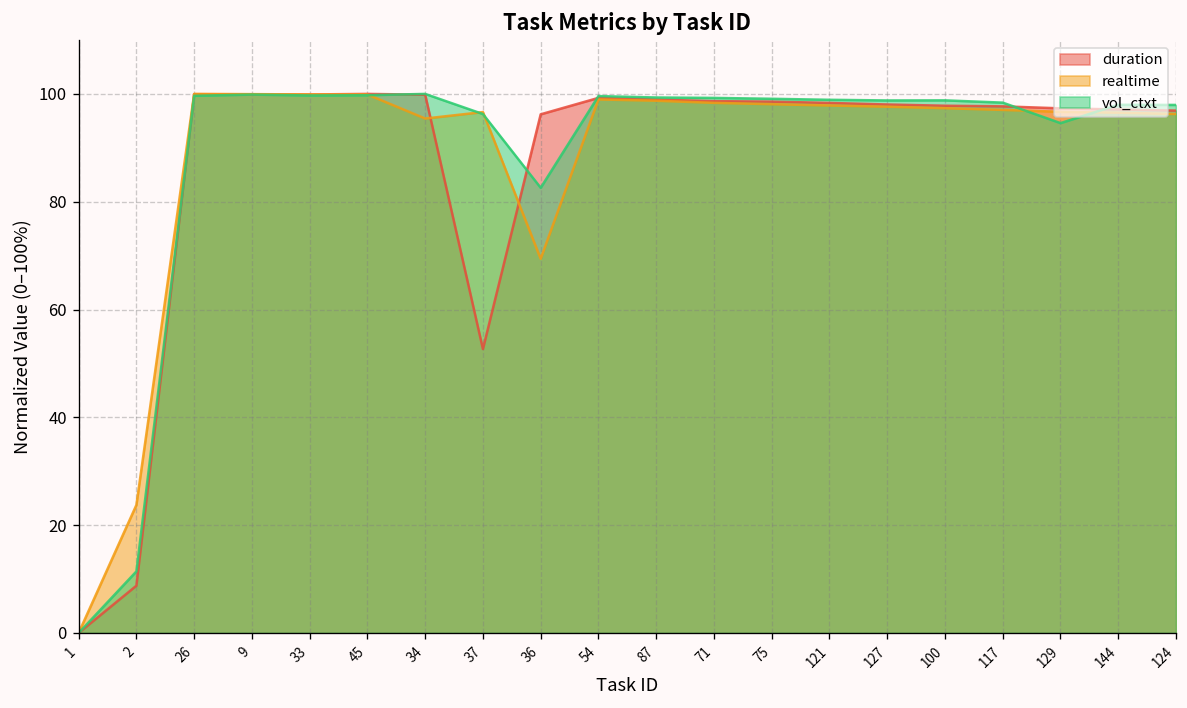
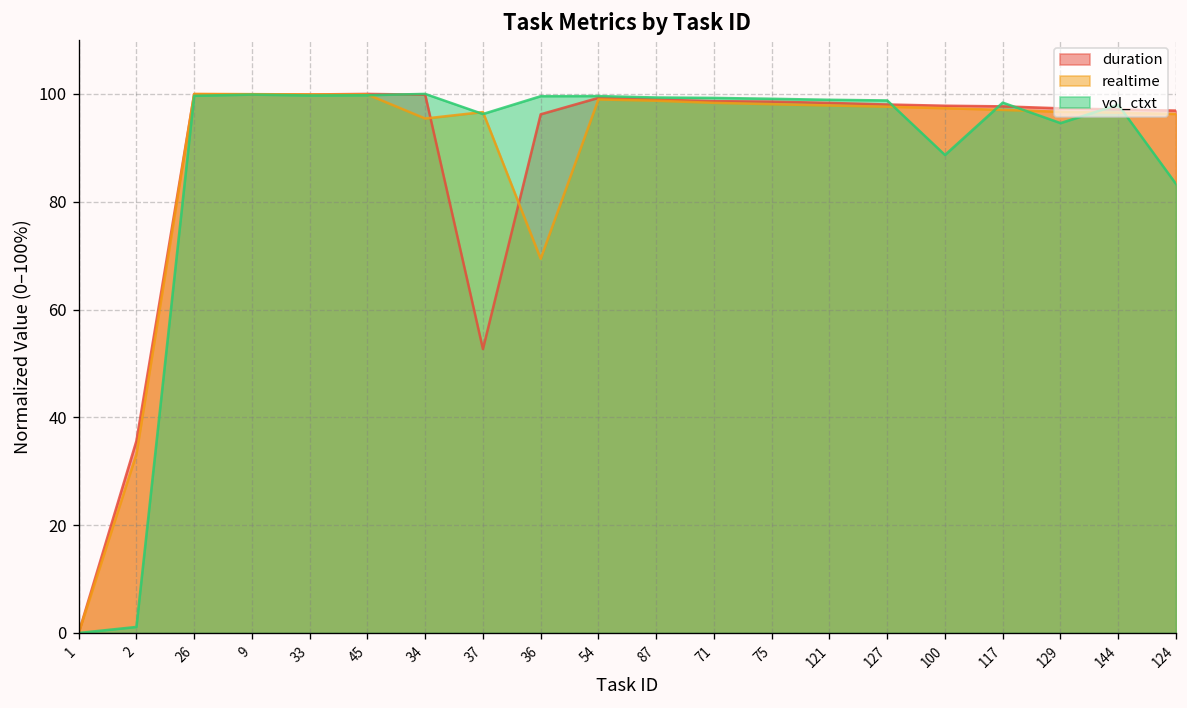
duration, 2: 9 -> 36
realtime, 2: 24 -> 33
vol_ctxt, 2: 11 -> 1
vol_ctxt, 36: 83 -> 100
vol_ctxt, 100: 99 -> 89
vol_ctxt, 124: 98 -> 83
